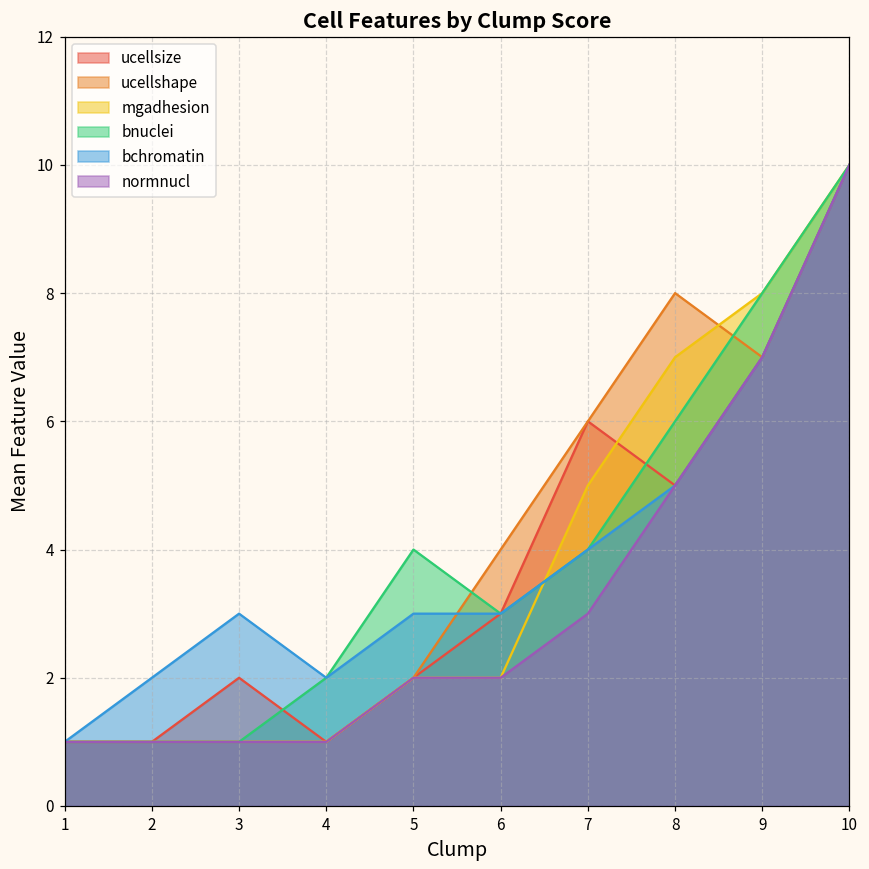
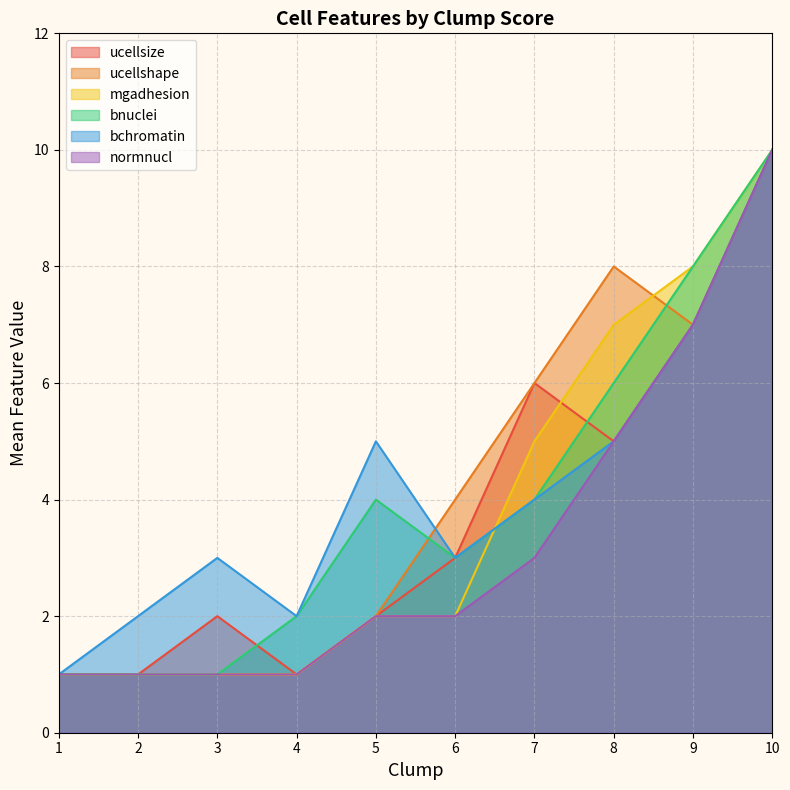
bchromatin, 5: 3 -> 5
